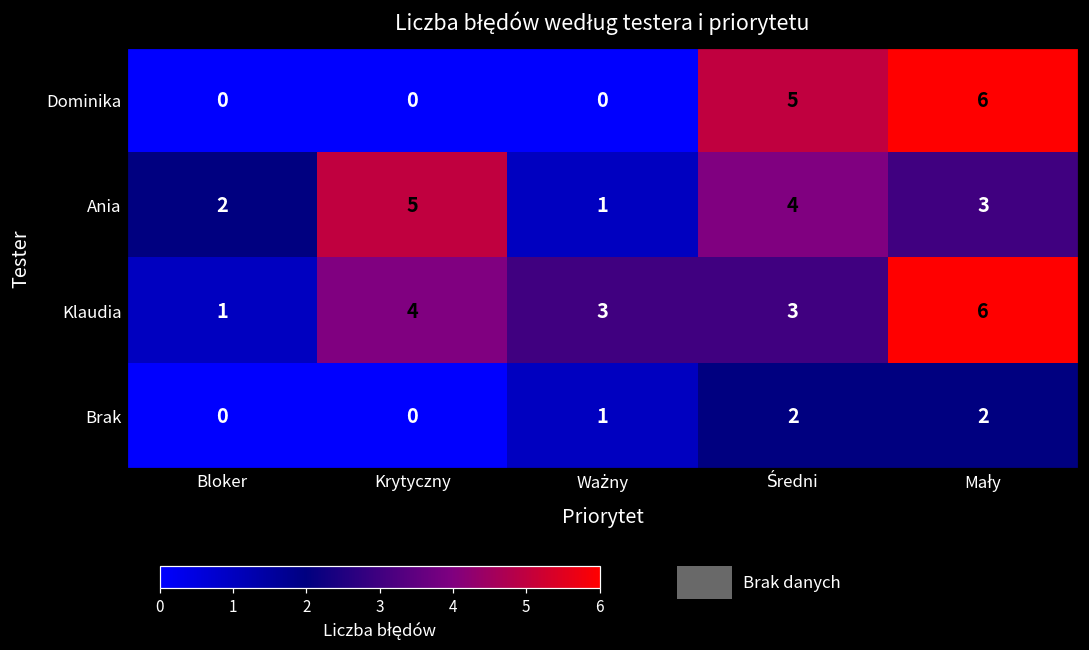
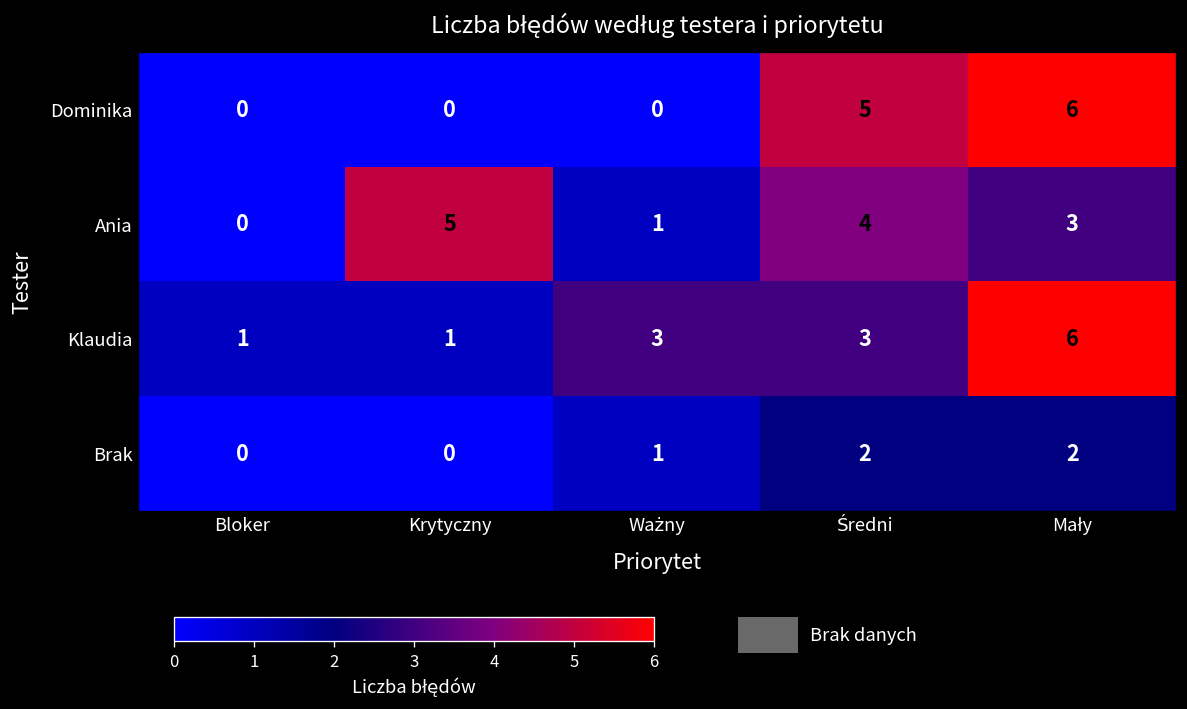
Ania, Bloker: 2 -> 0
Klaudia, Krytyczny: 4 -> 1
